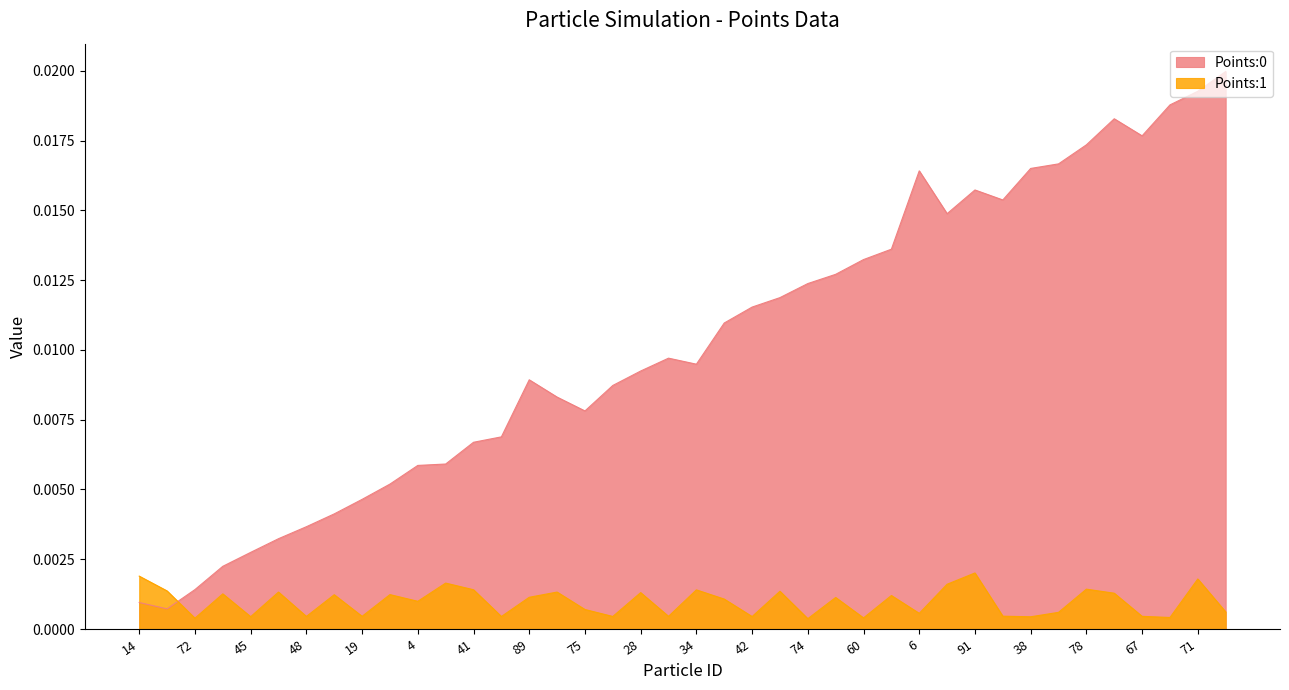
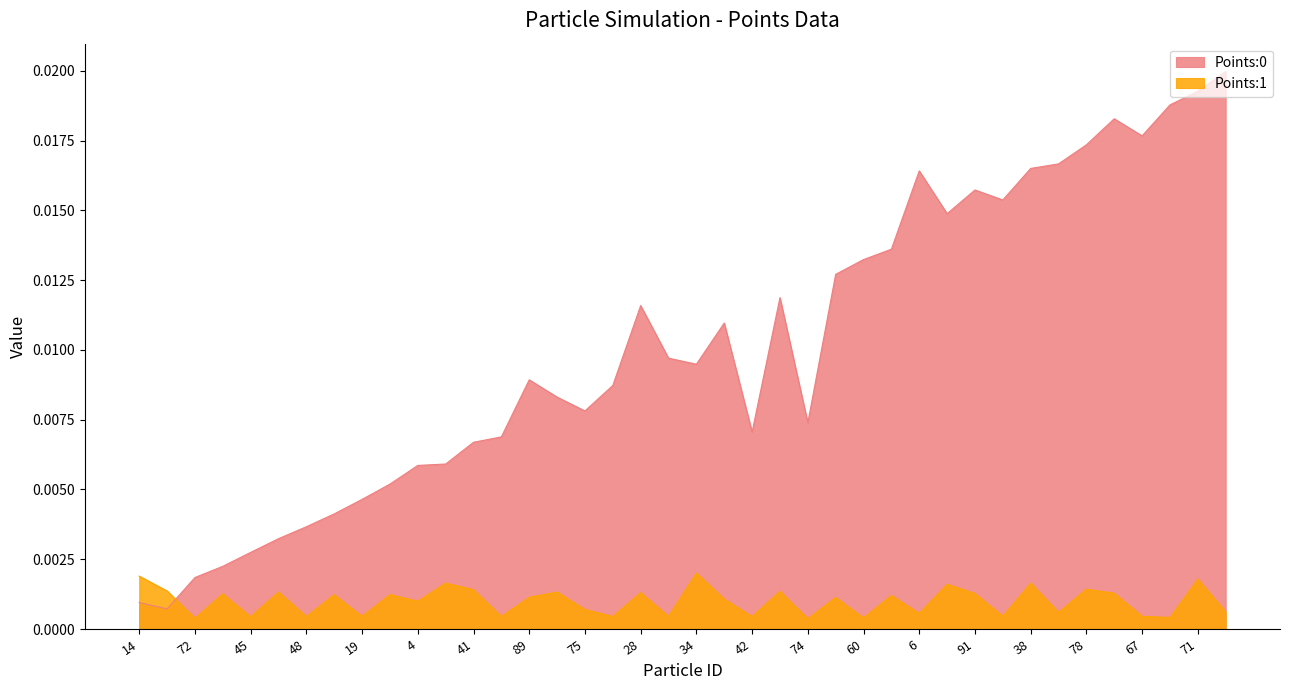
Points:0, 72: 0.0014 -> 0.0018
Points:0, 28: 0.0092 -> 0.0116
Points:1, 34: 0.0014 -> 0.0020
Points:0, 42: 0.0115 -> 0.0071
Points:0, 74: 0.0124 -> 0.0074
Points:1, 91: 0.0020 -> 0.0013
Points:1, 38: 0.0004 -> 0.0016
